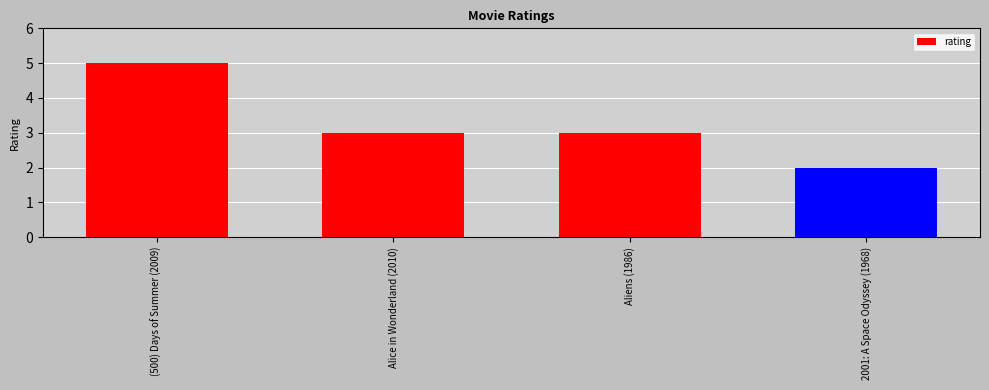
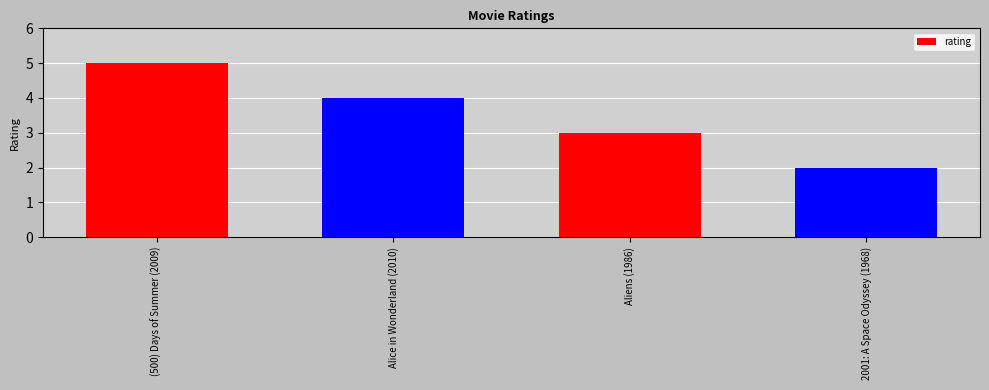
Alice in Wonderland (2010): 3 -> 4
